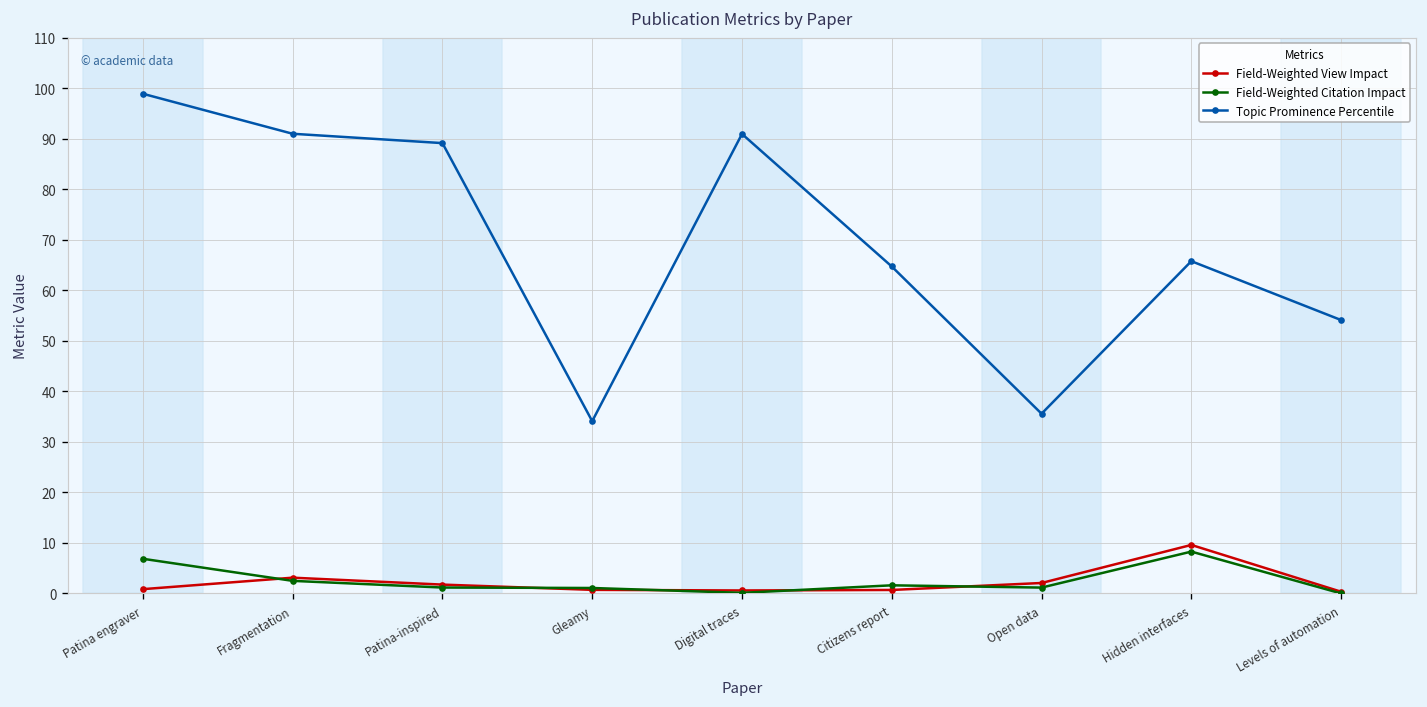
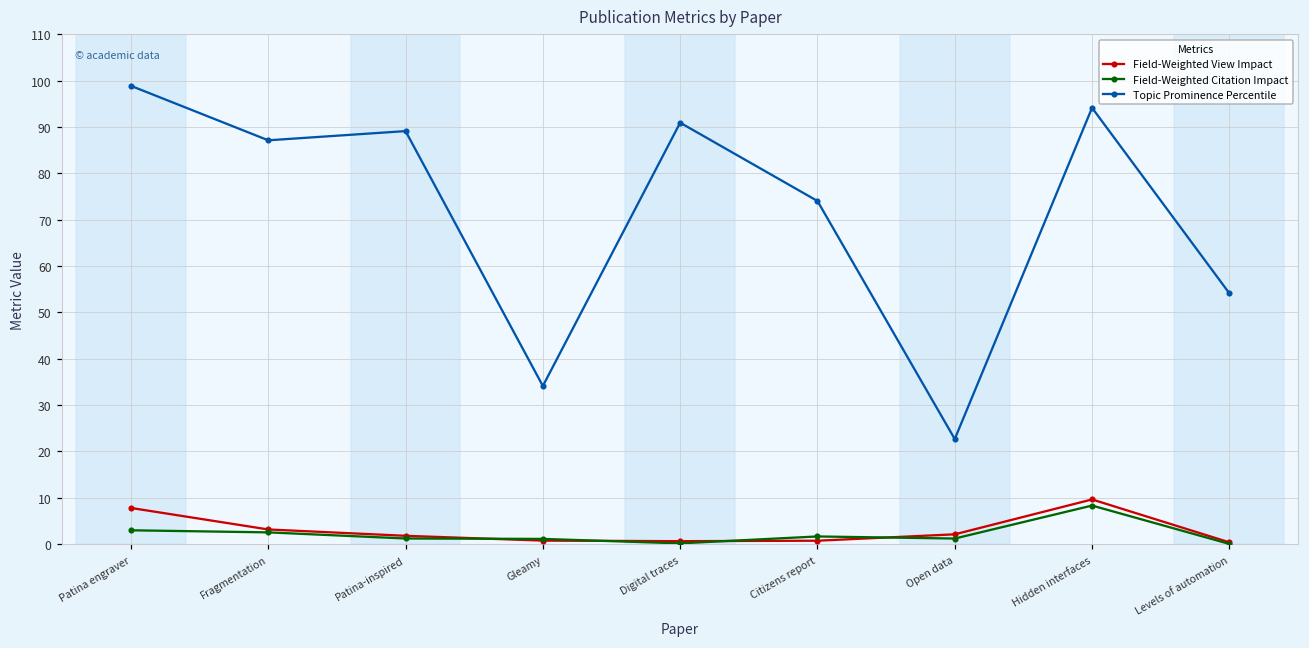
Field-Weighted View Impact, Patina engraver: 1 -> 8
Field-Weighted Citation Impact, Patina engraver: 7 -> 3
Topic Prominence Percentile, Fragmentation: 91 -> 87
Topic Prominence Percentile, Citizens report: 65 -> 74
Topic Prominence Percentile, Open data: 36 -> 23
Topic Prominence Percentile, Hidden interfaces: 66 -> 94
